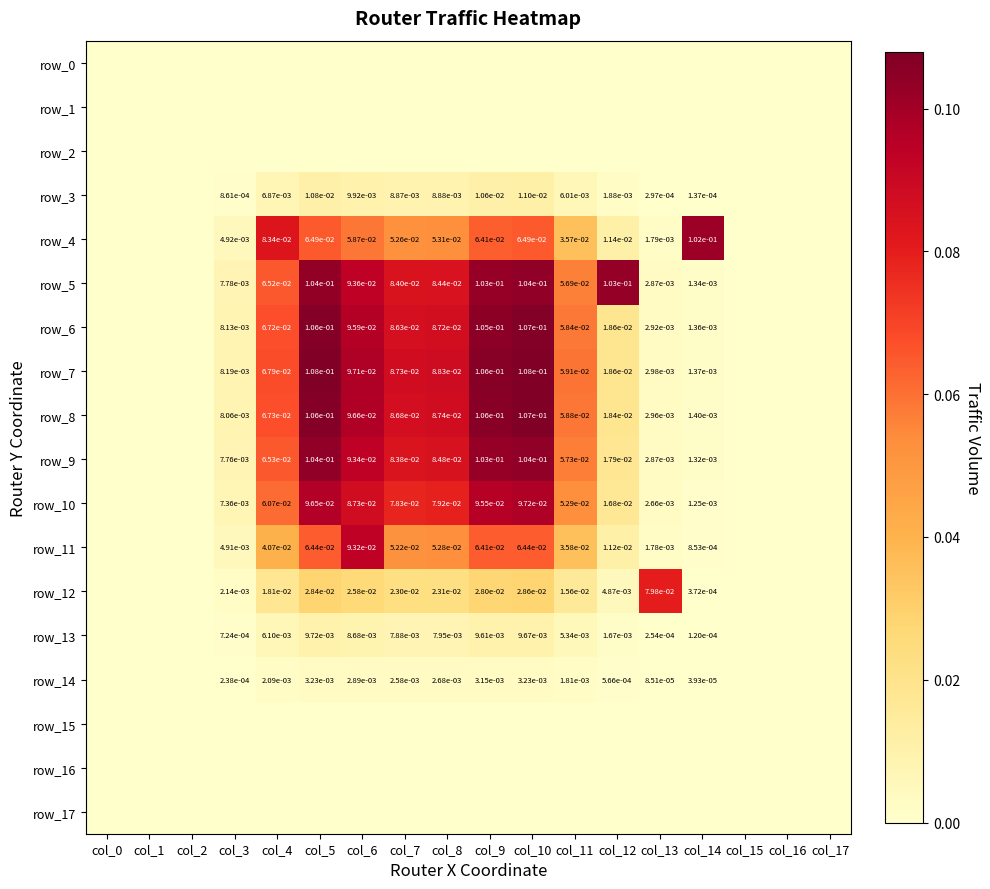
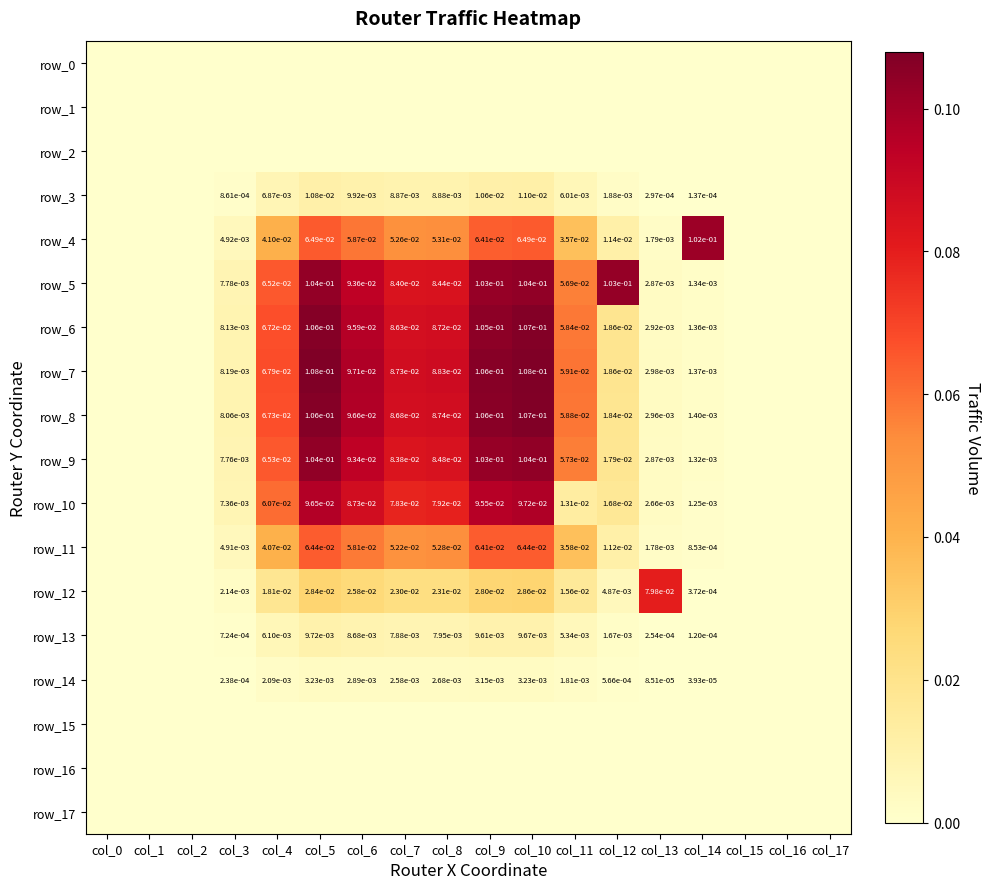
row_4, col_4: 8.34e-02 -> 4.10e-02
row_10, col_11: 5.29e-02 -> 1.31e-02
row_11, col_6: 9.32e-02 -> 5.81e-02
